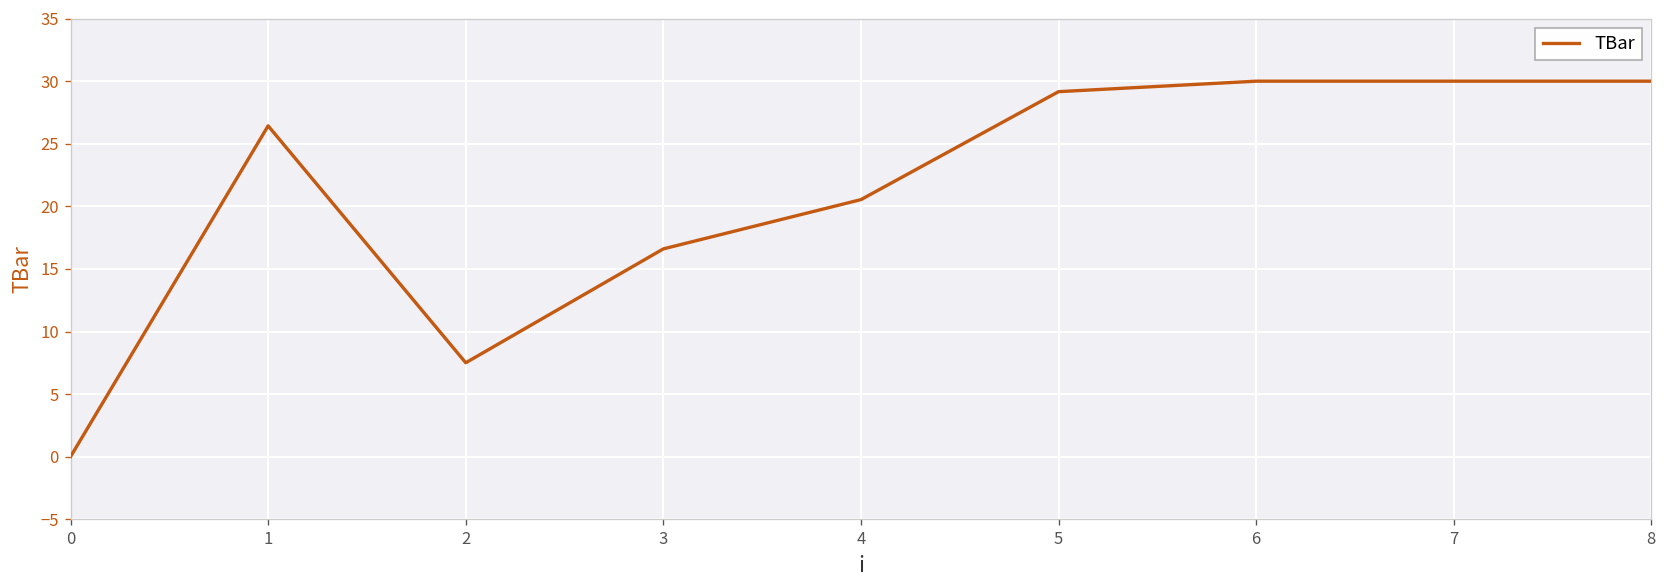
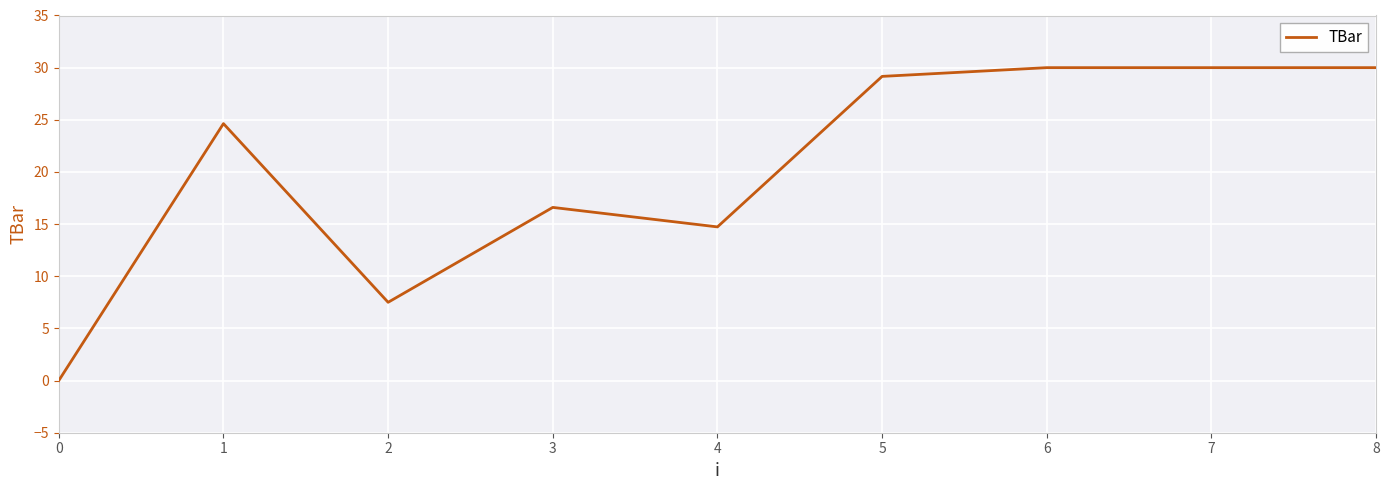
1: 26.4 -> 24.6
4: 20.5 -> 14.7
